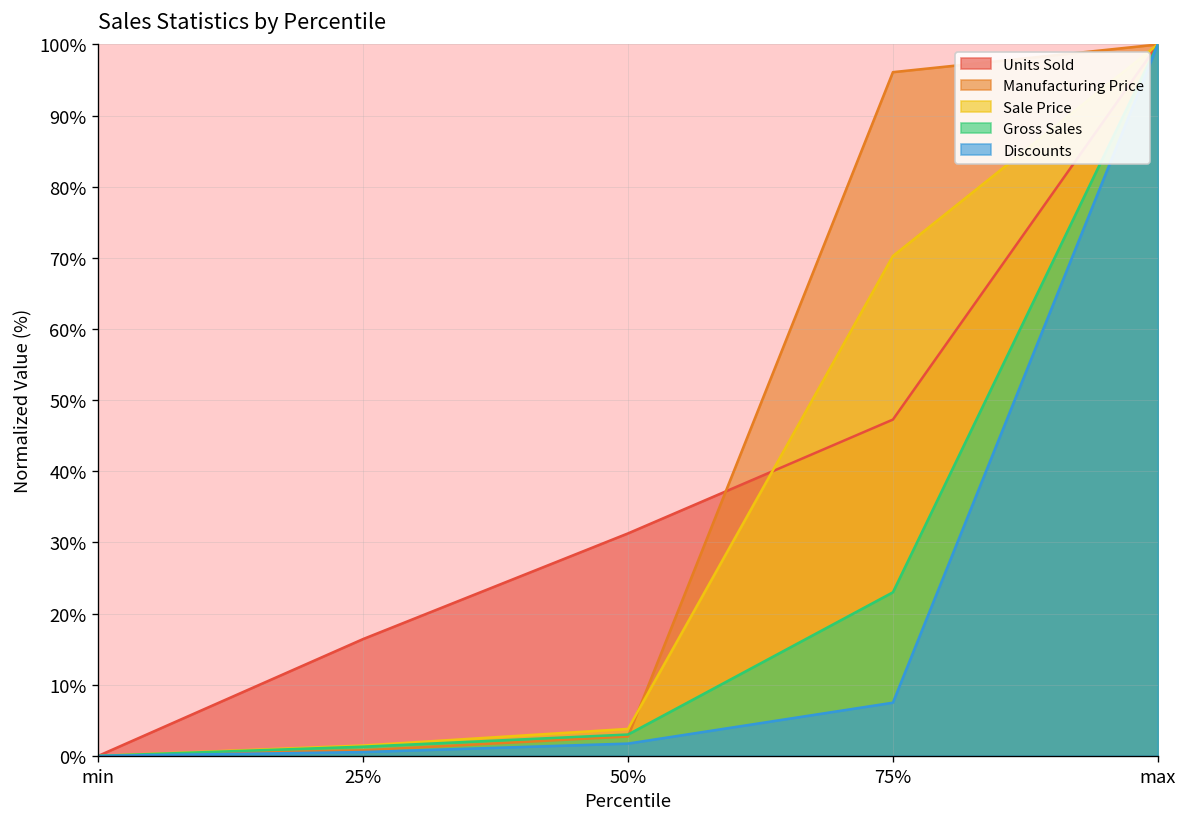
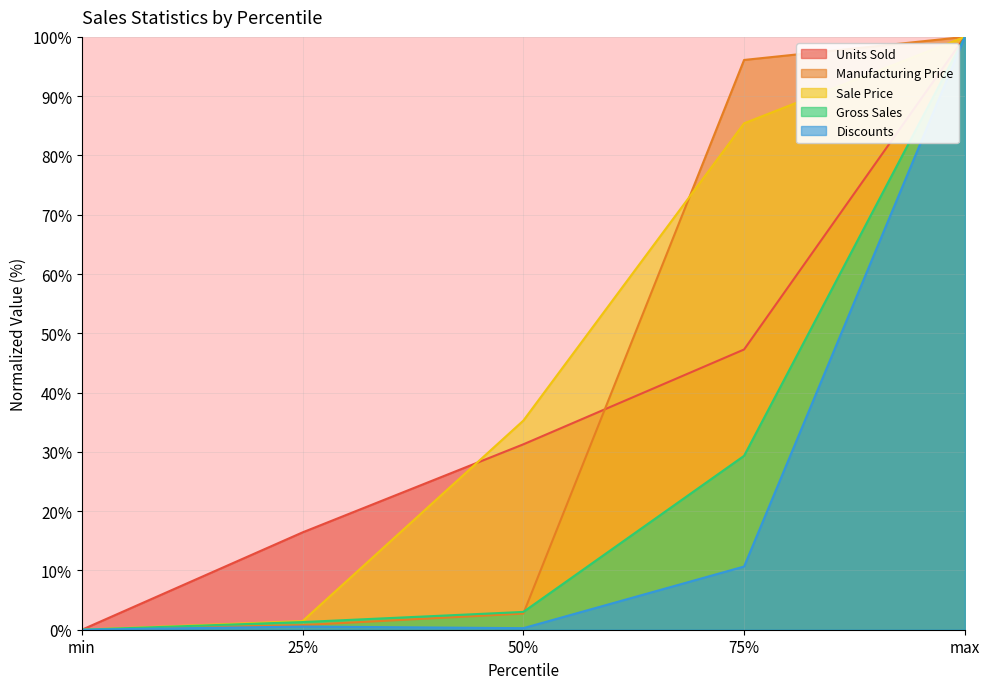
Sale Price, 50%: 4% -> 35%
Discounts, 50%: 2% -> 0%
Sale Price, 75%: 70% -> 85%
Gross Sales, 75%: 23% -> 29%
Discounts, 75%: 7% -> 11%
